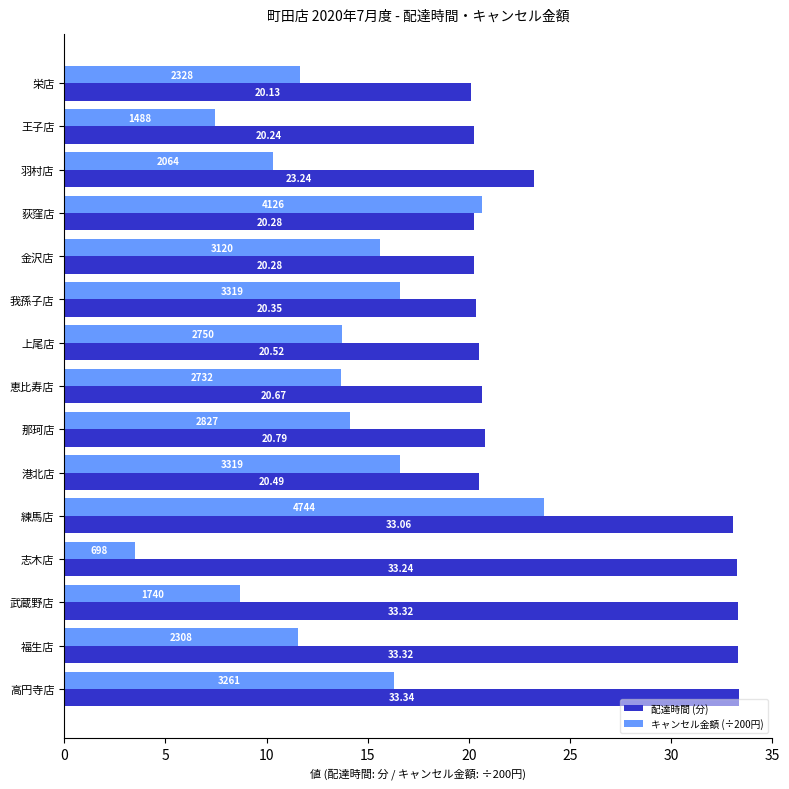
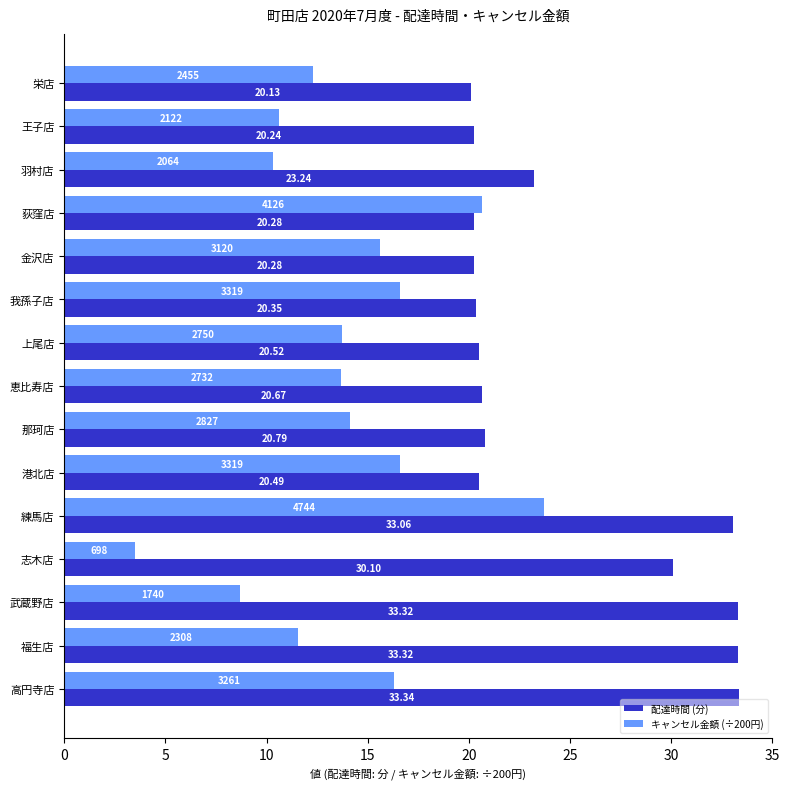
キャンセル金額 (÷200円), 栄店: 2328 -> 2455
キャンセル金額 (÷200円), 王子店: 1488 -> 2122
配達時間 (分), 志木店: 33.24 -> 30.10
